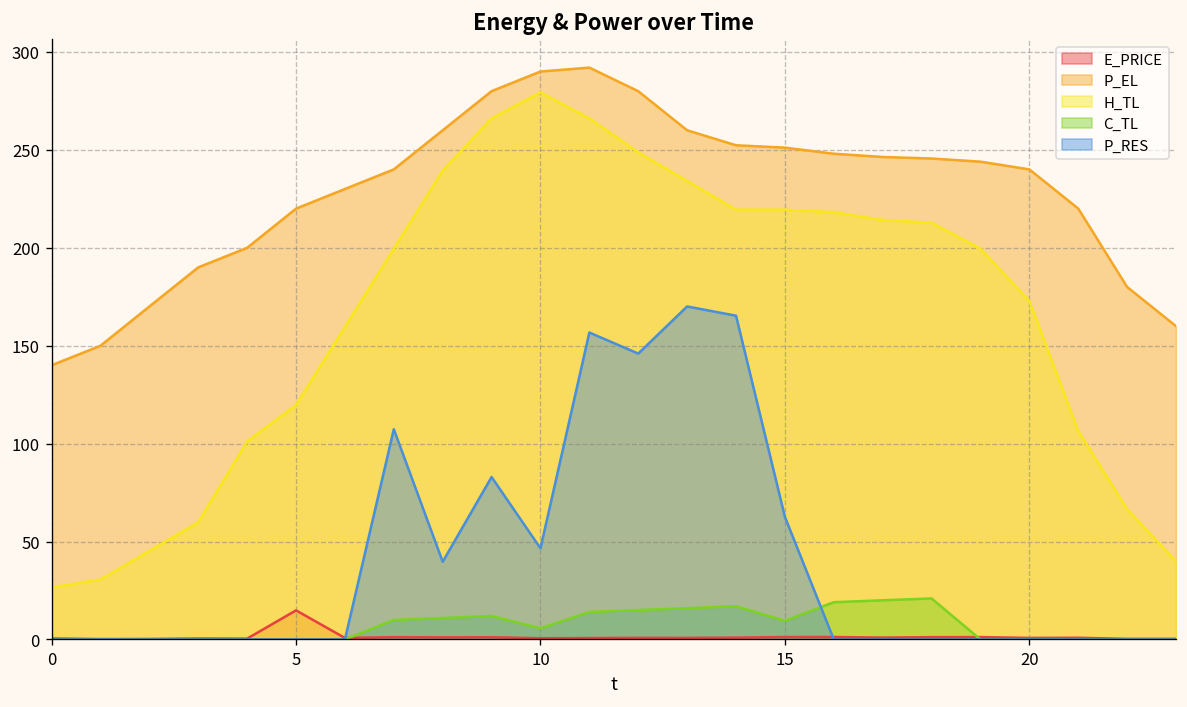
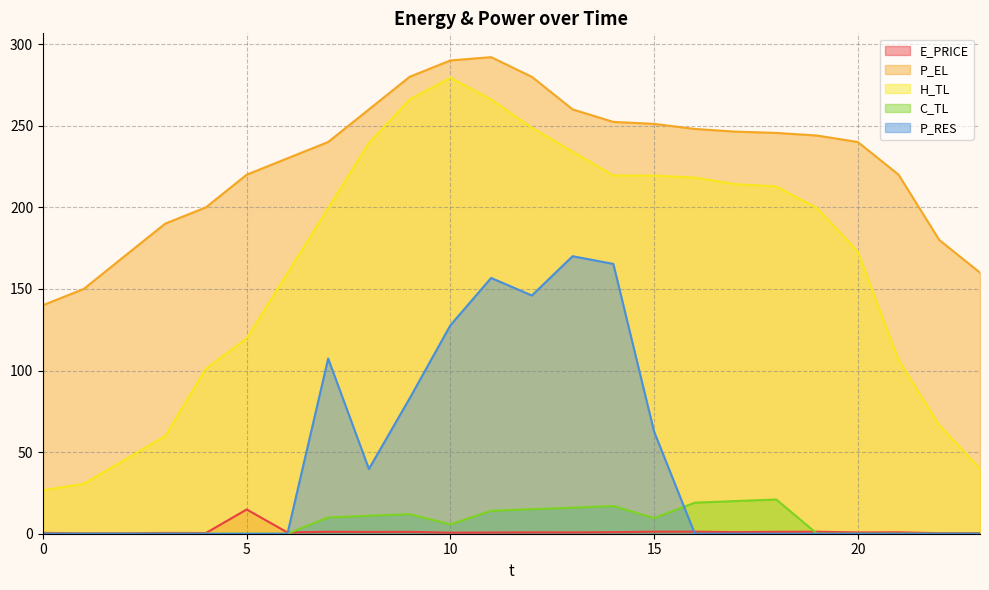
P_RES, 10: 47 -> 128
